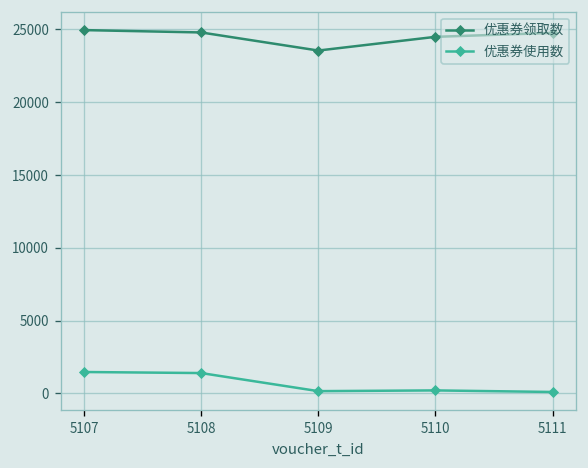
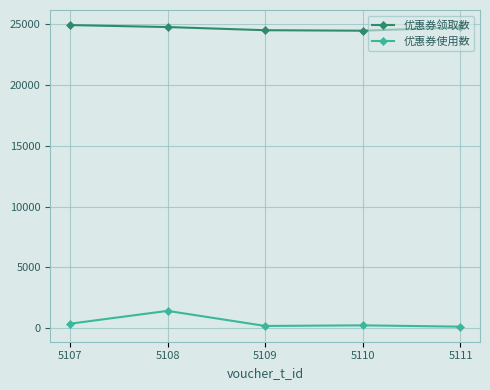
优惠券使用数, 5107: 1500 -> 300
优惠券领取数, 5109: 23500 -> 24500
